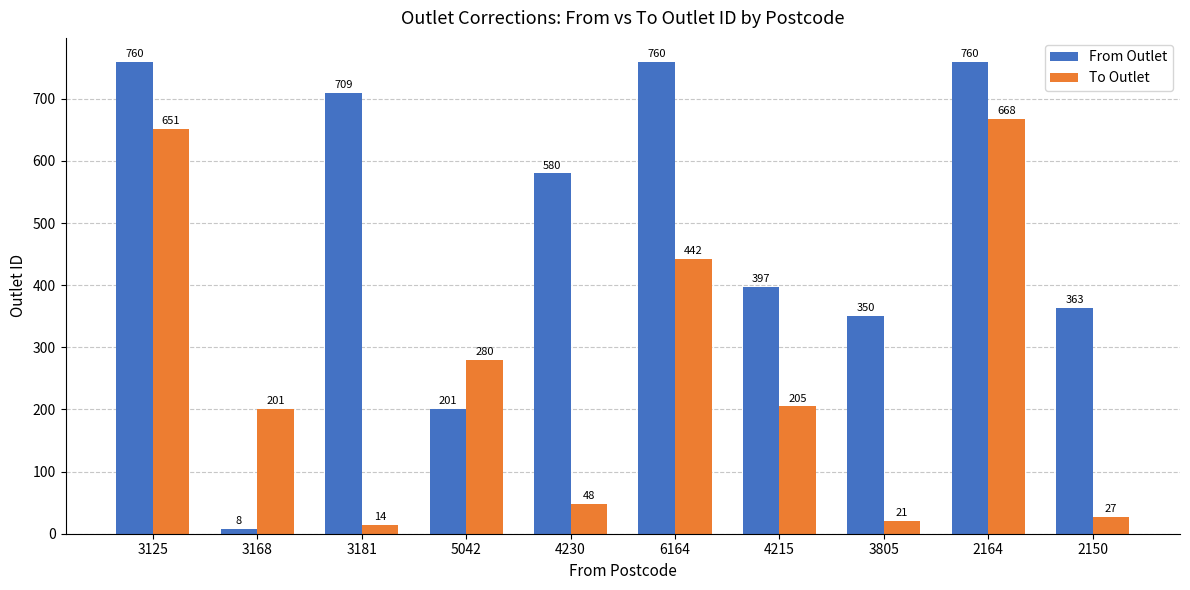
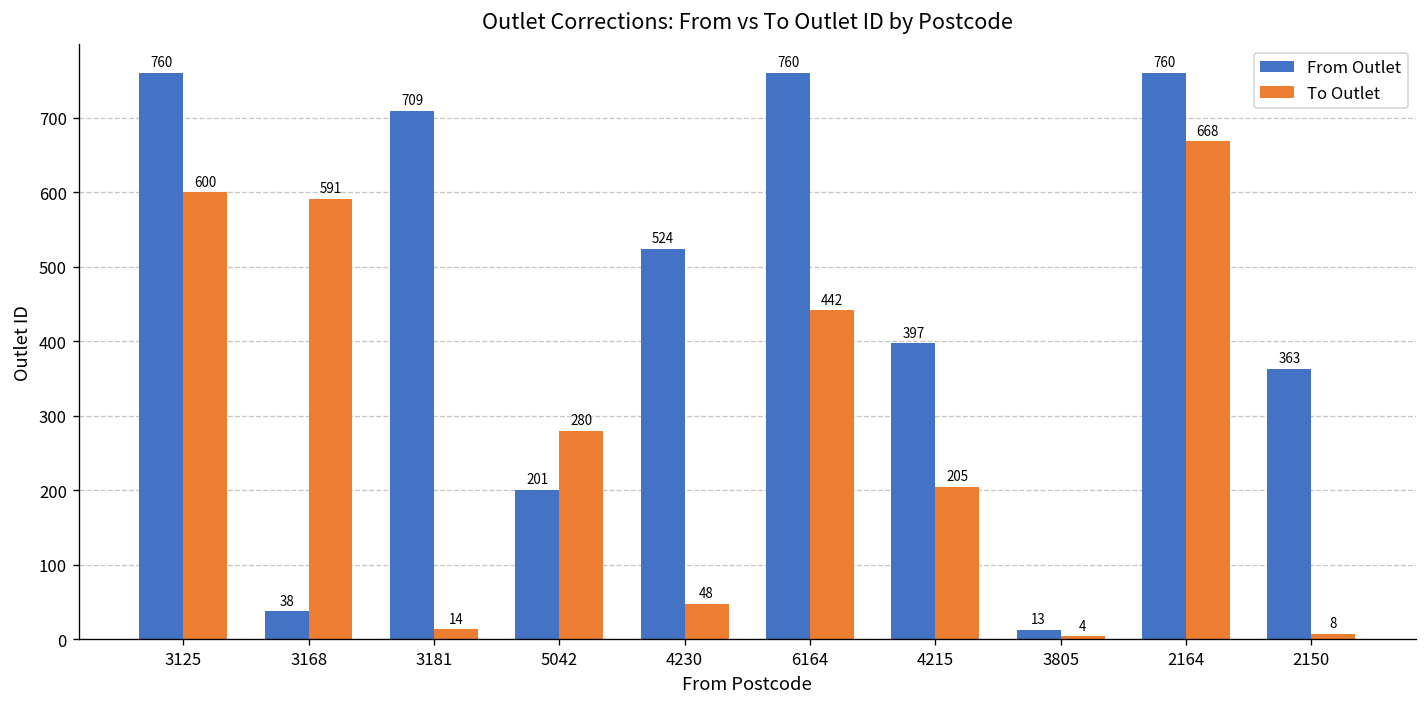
To Outlet, 3125: 651 -> 600
From Outlet, 3168: 8 -> 38
To Outlet, 3168: 201 -> 591
From Outlet, 4230: 580 -> 524
From Outlet, 3805: 350 -> 13
To Outlet, 3805: 21 -> 4
To Outlet, 2150: 27 -> 8
